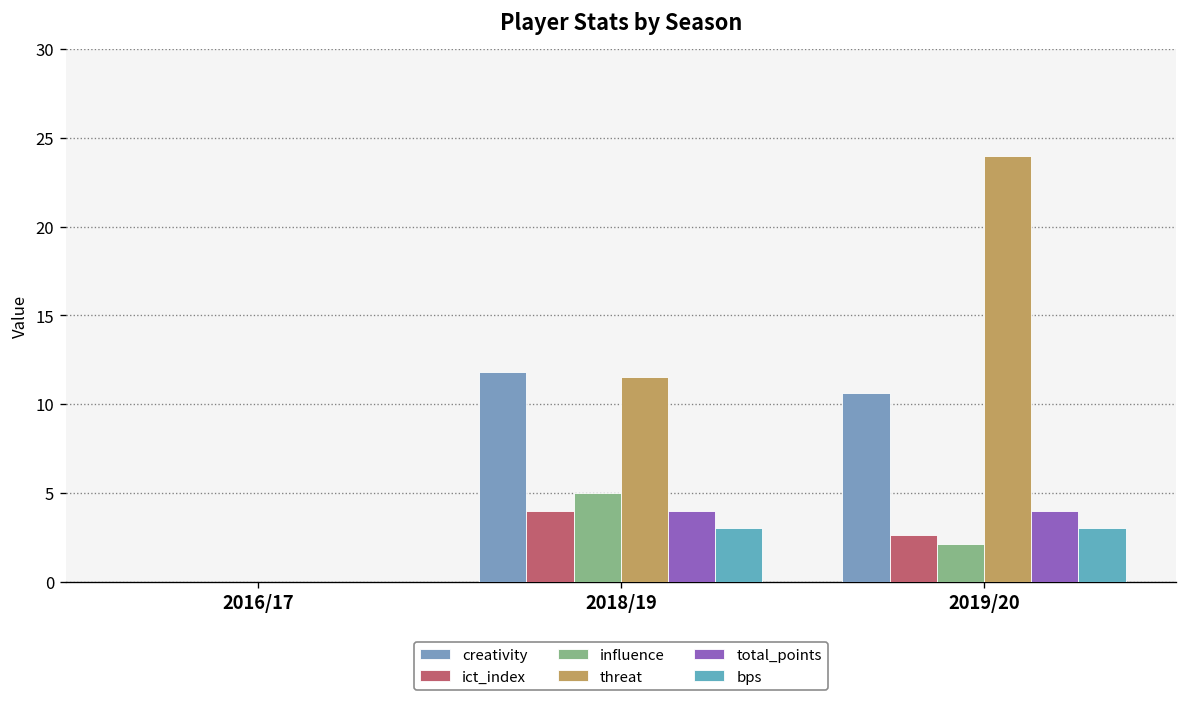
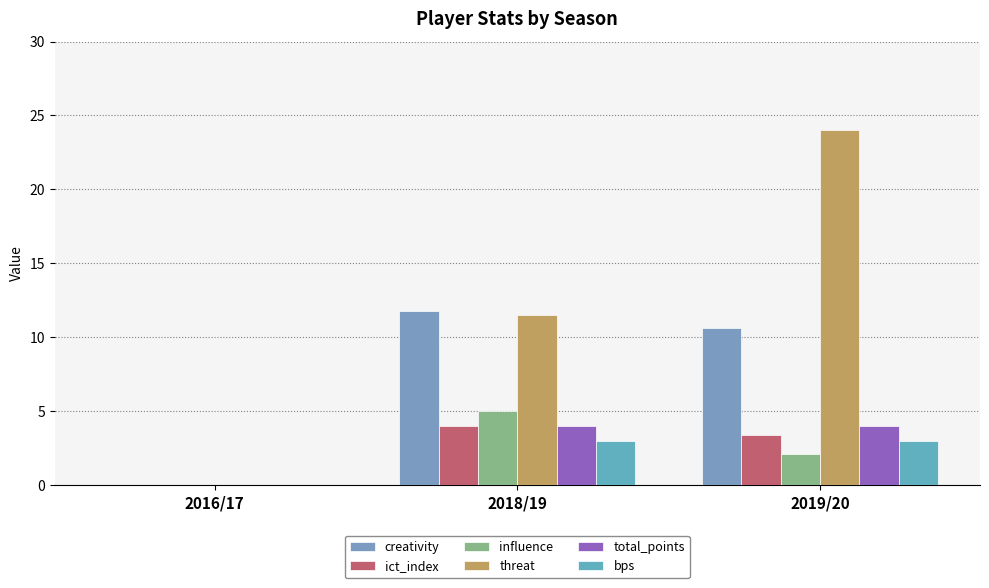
ict_index, 2019/20: 2.6 -> 3.4
